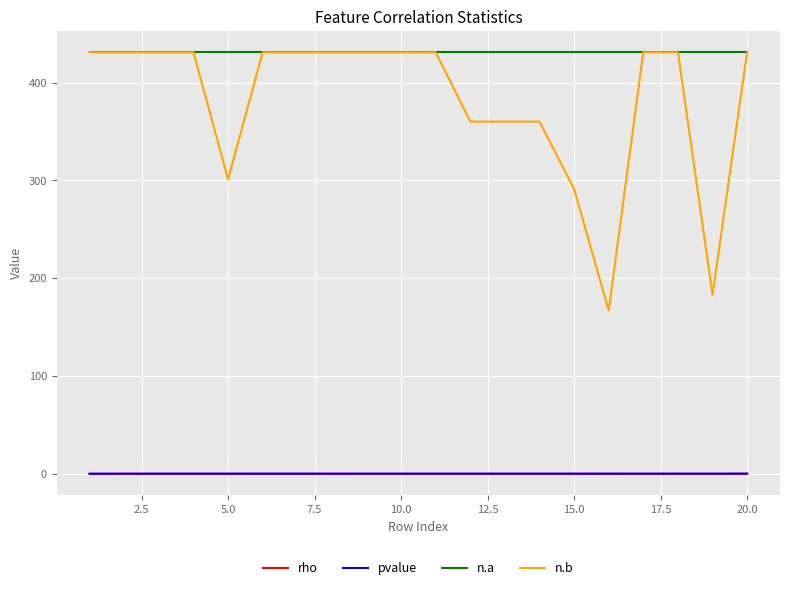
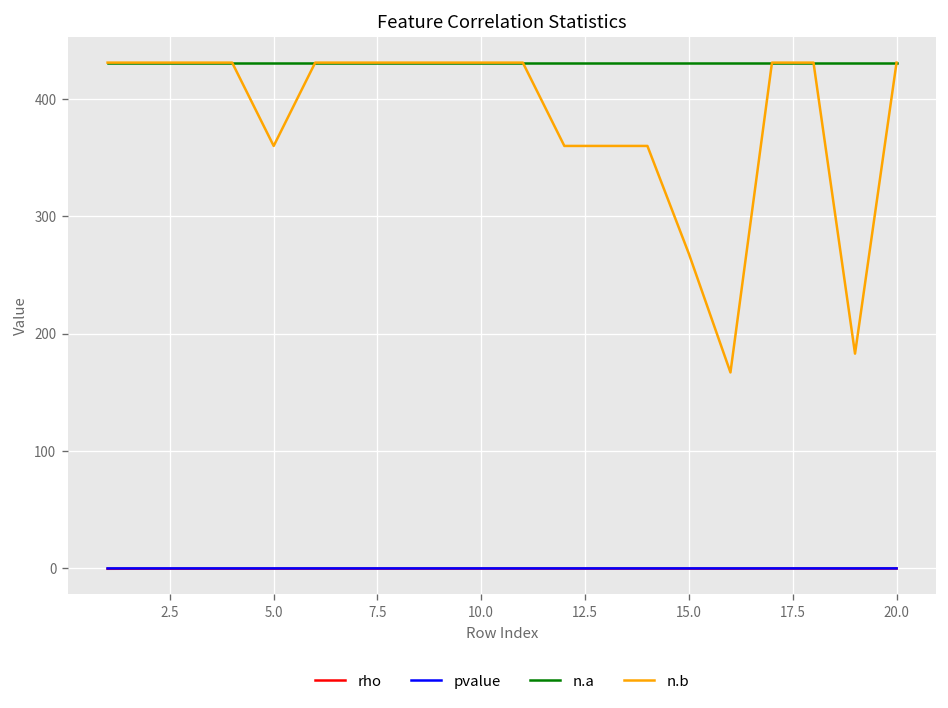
n.b, 5.0: 300 -> 360
n.b, 15.0: 290 -> 270
